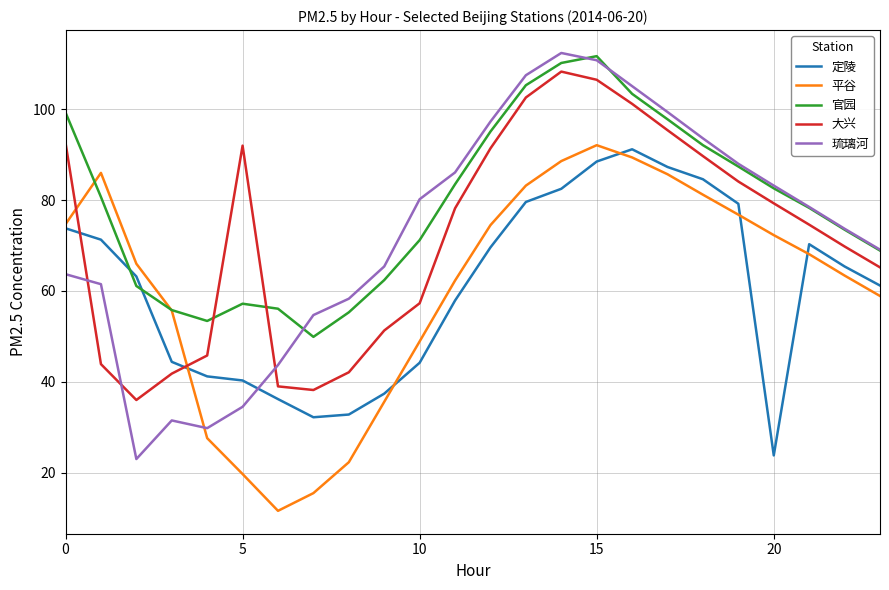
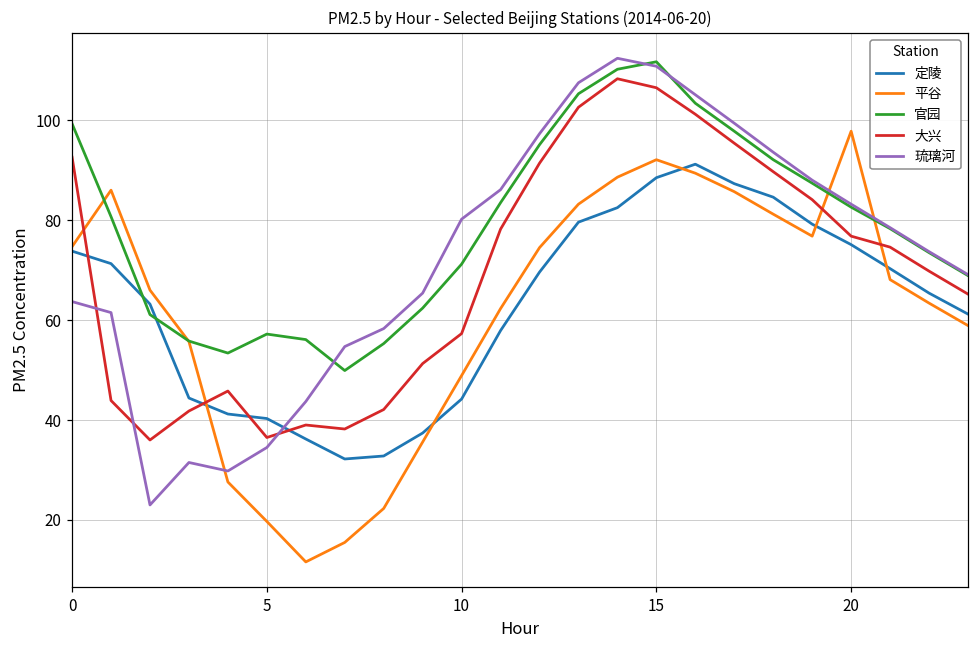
大兴, 5: 92 -> 37
定陵, 20: 24 -> 75
平谷, 20: 72 -> 98
大兴, 20: 79 -> 77
